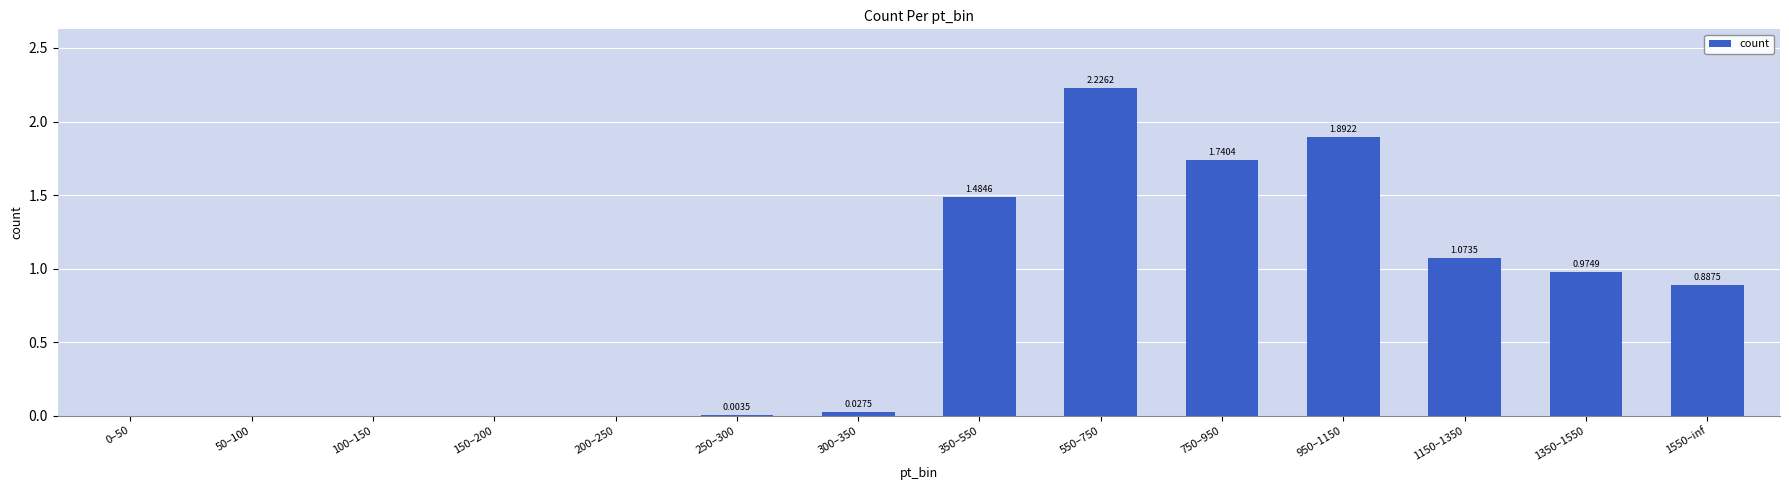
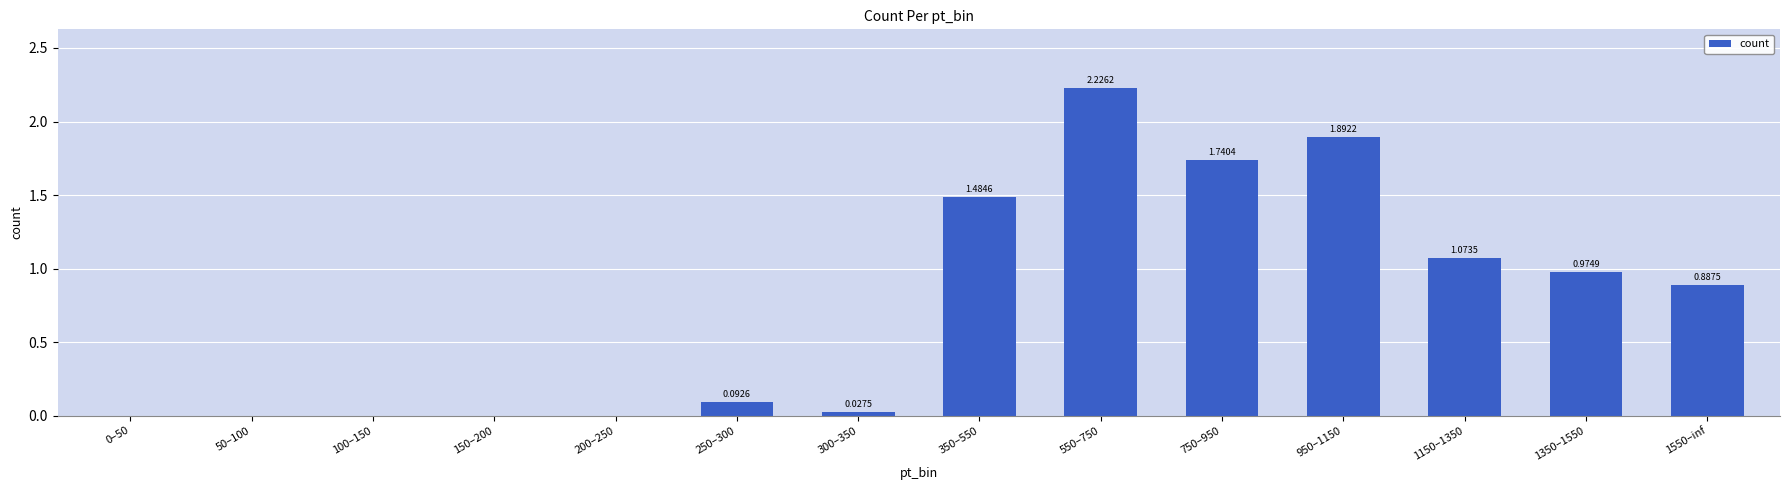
250–300: 0.0035 -> 0.0926
